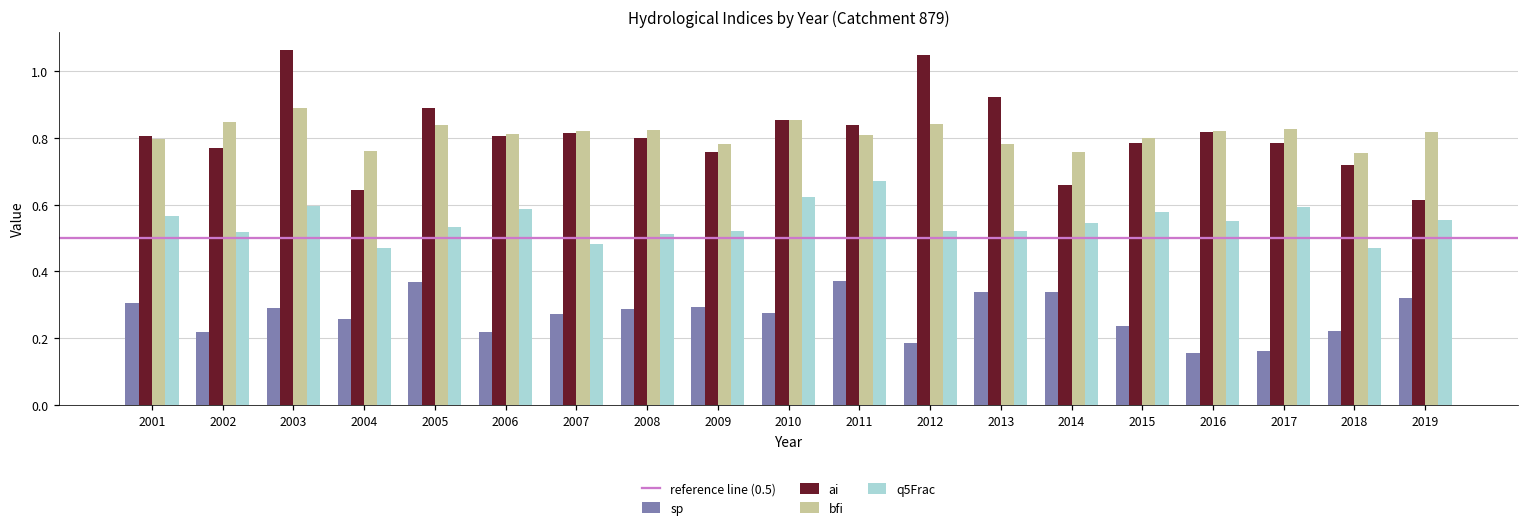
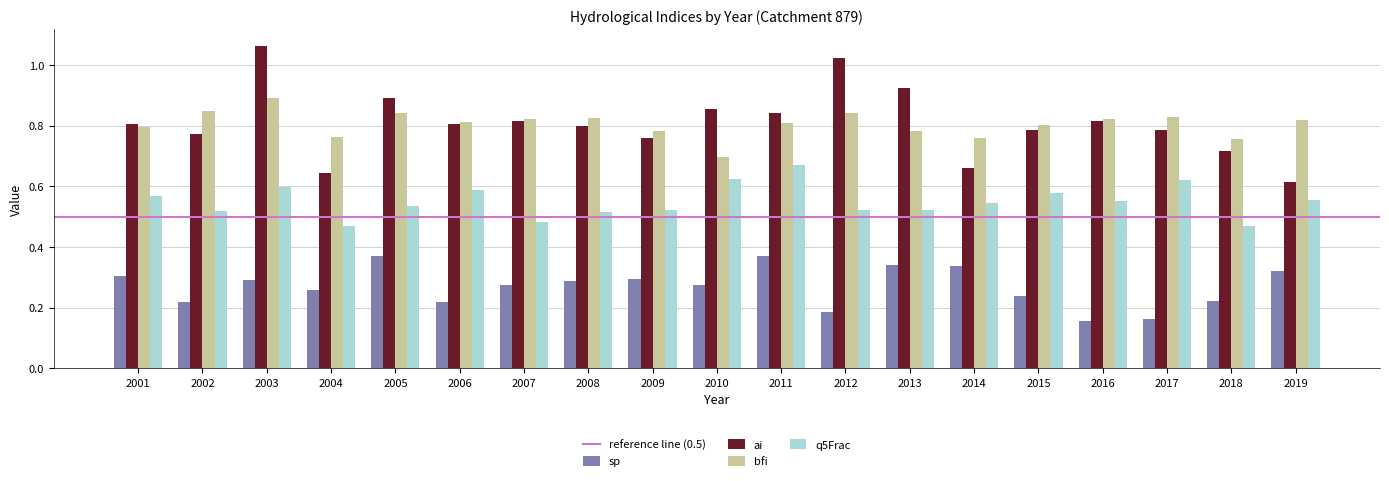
bfi, 2010: 0.85 -> 0.70
ai, 2012: 1.05 -> 1.02
q5Frac, 2017: 0.59 -> 0.62
